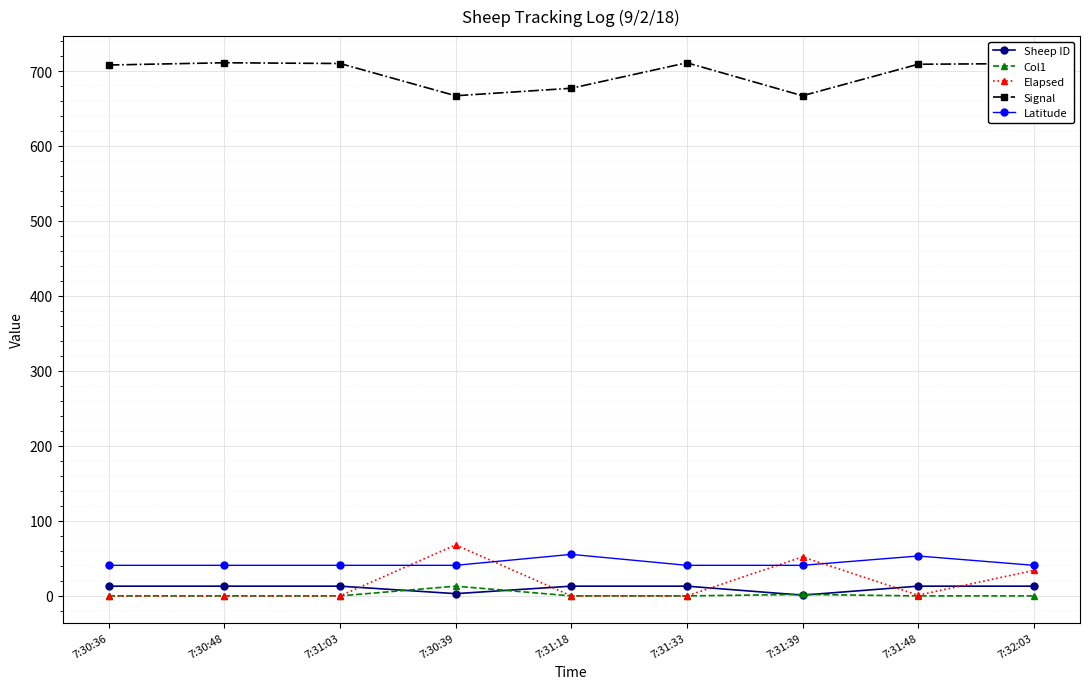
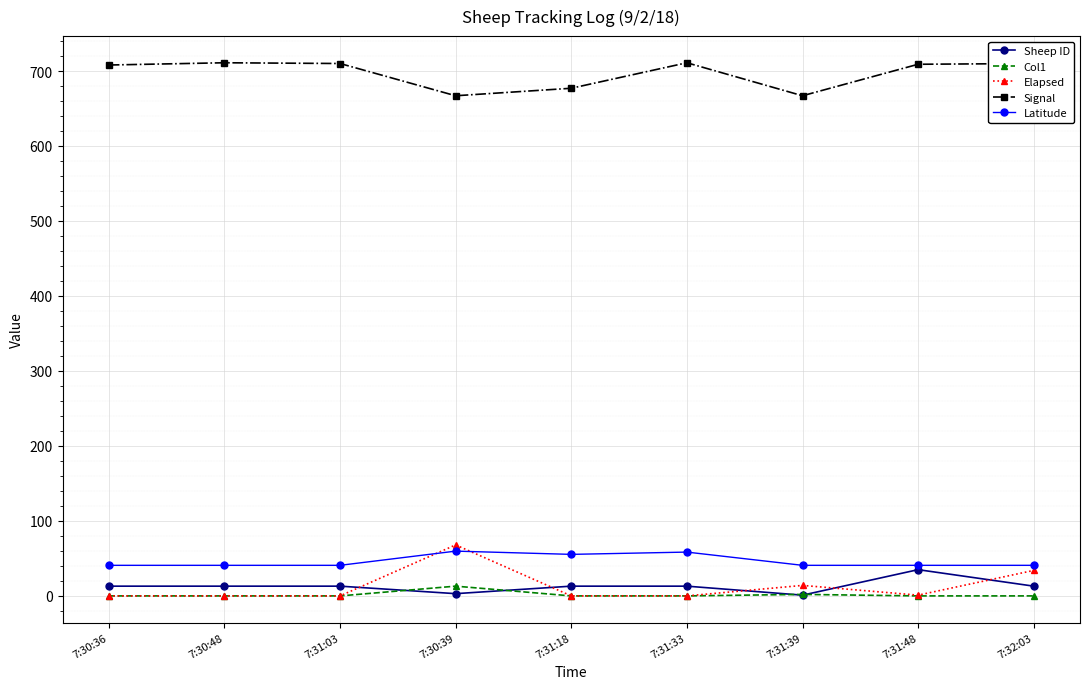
Latitude, 7:30:39: 40 -> 60
Latitude, 7:31:33: 40 -> 60
Elapsed, 7:31:39: 50 -> 10
Sheep ID, 7:31:48: 10 -> 40
Latitude, 7:31:48: 50 -> 40
